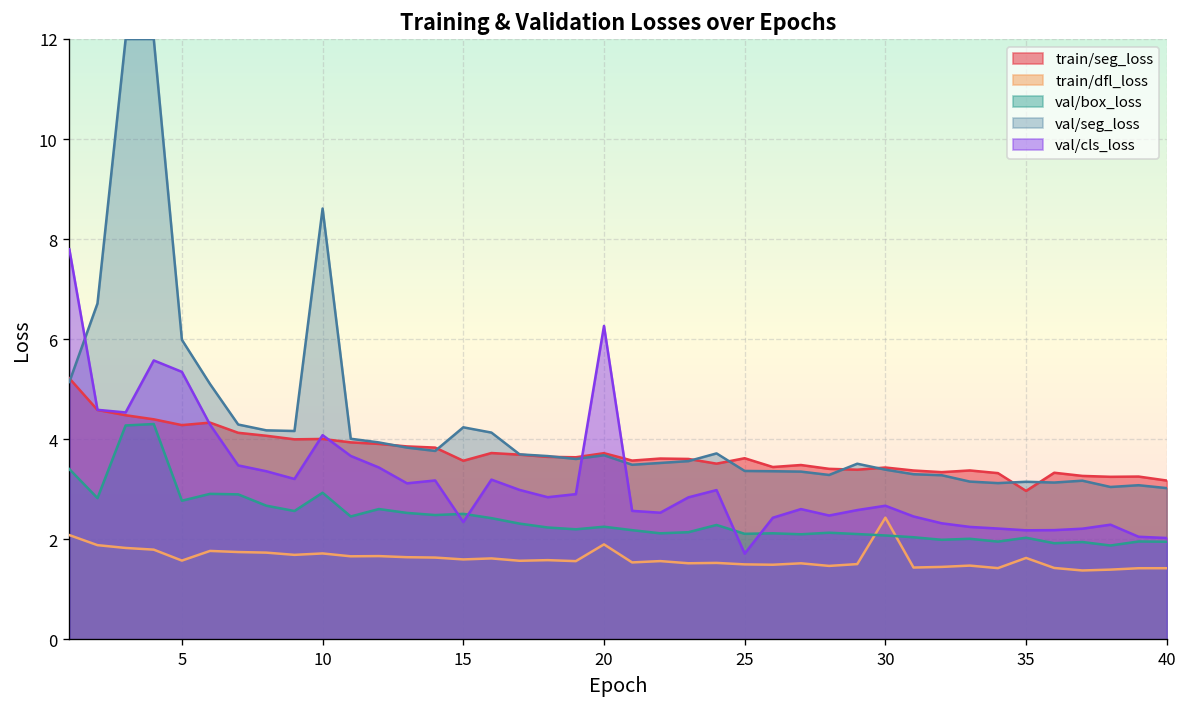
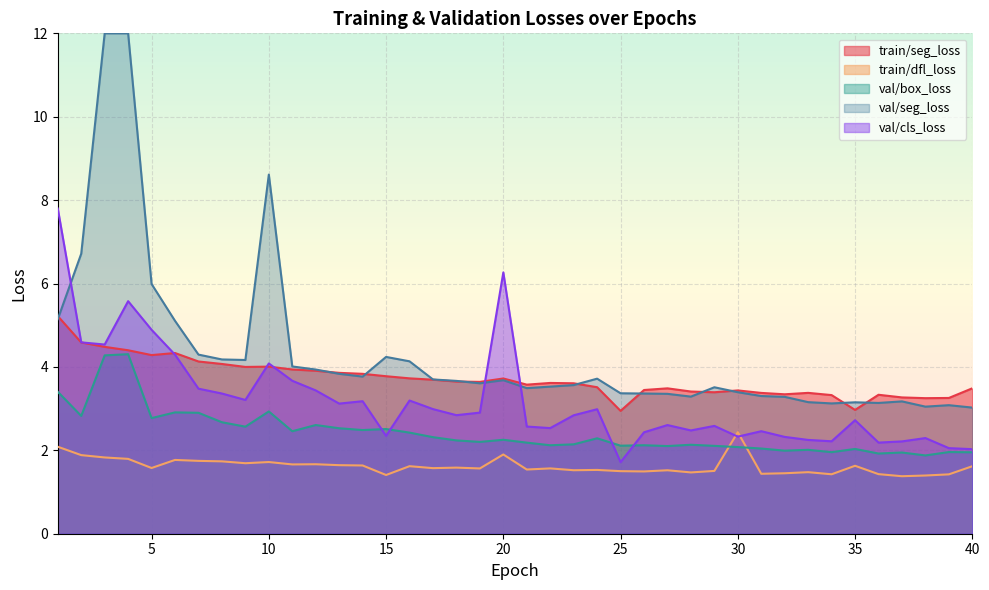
val/cls_loss, 5: 5.3 -> 4.9
train/seg_loss, 15: 3.6 -> 3.8
train/dfl_loss, 15: 1.6 -> 1.4
train/seg_loss, 25: 3.6 -> 2.9
val/cls_loss, 30: 2.7 -> 2.3
val/cls_loss, 35: 2.2 -> 2.7
train/seg_loss, 40: 3.2 -> 3.5
train/dfl_loss, 40: 1.4 -> 1.6
